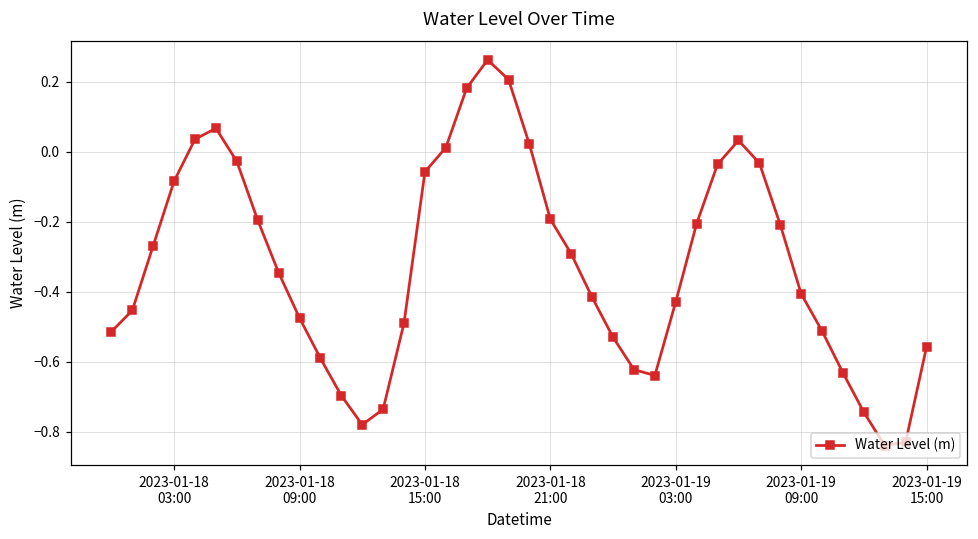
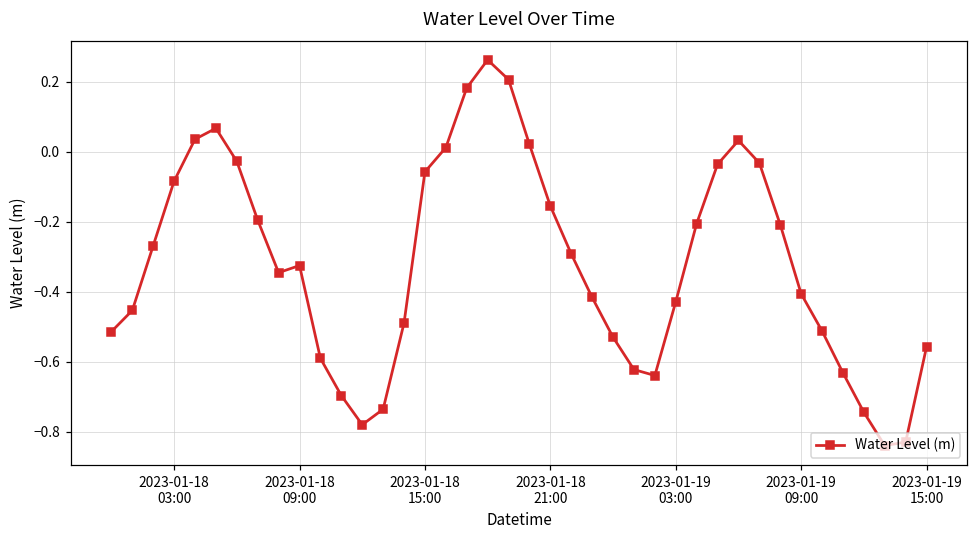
2023-01-18 09:00: -0.47 -> -0.32
2023-01-18 21:00: -0.19 -> -0.15
